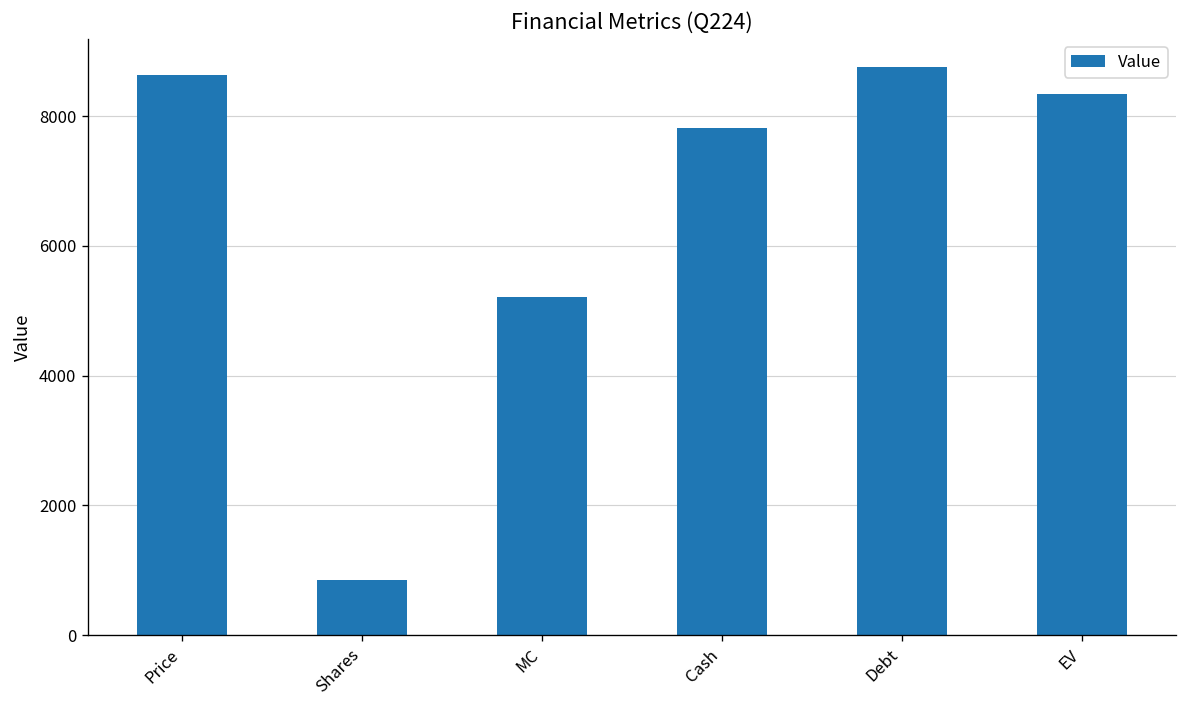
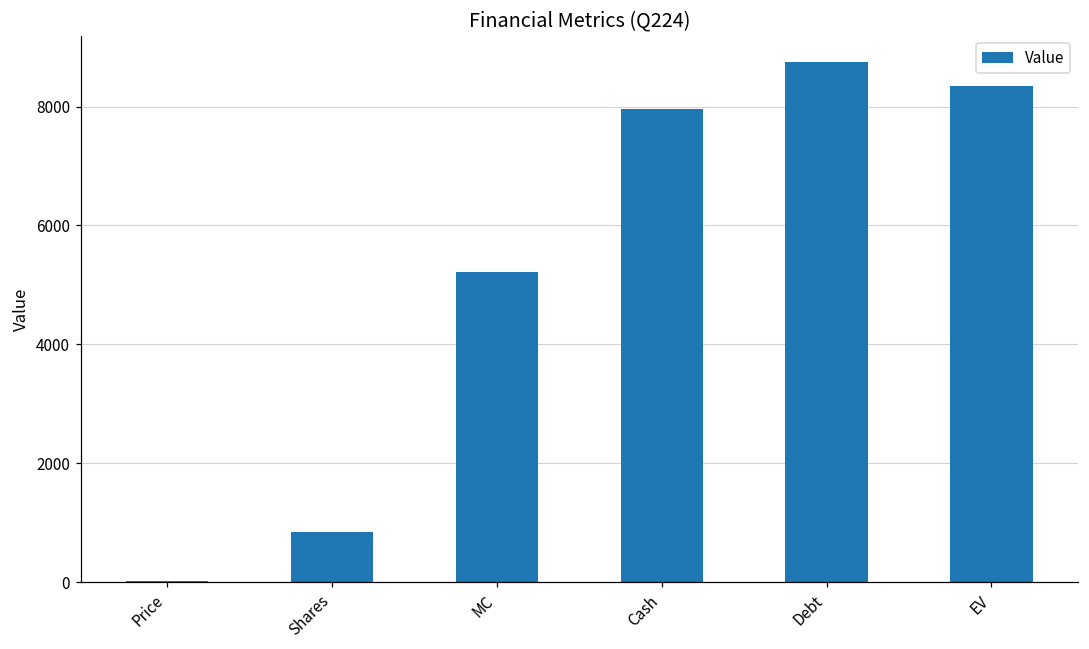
Price: 8600 -> 0
Cash: 7800 -> 8000
